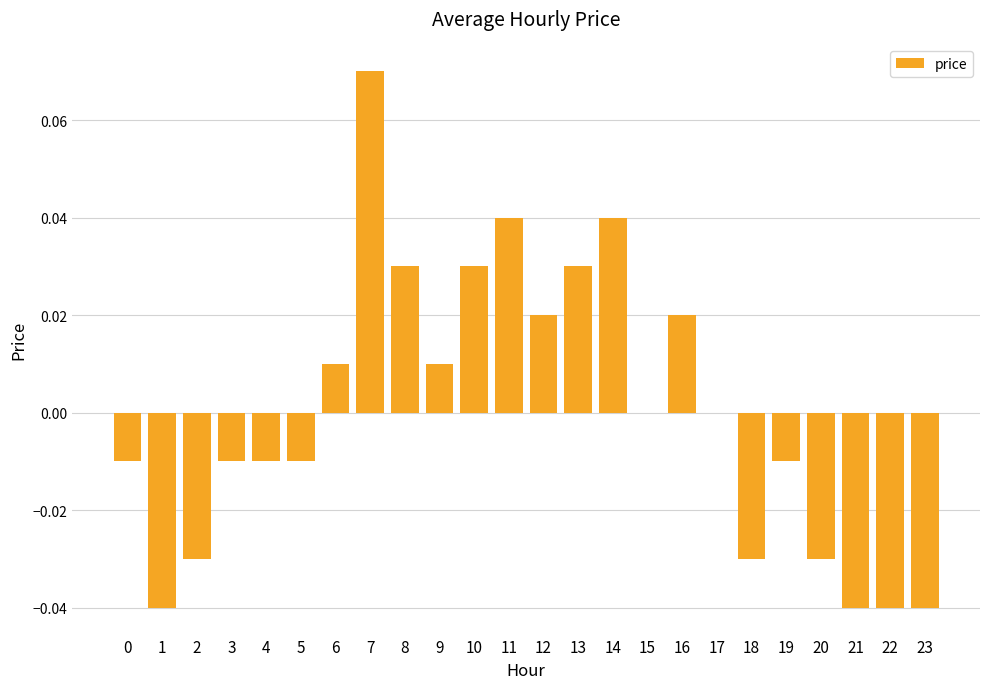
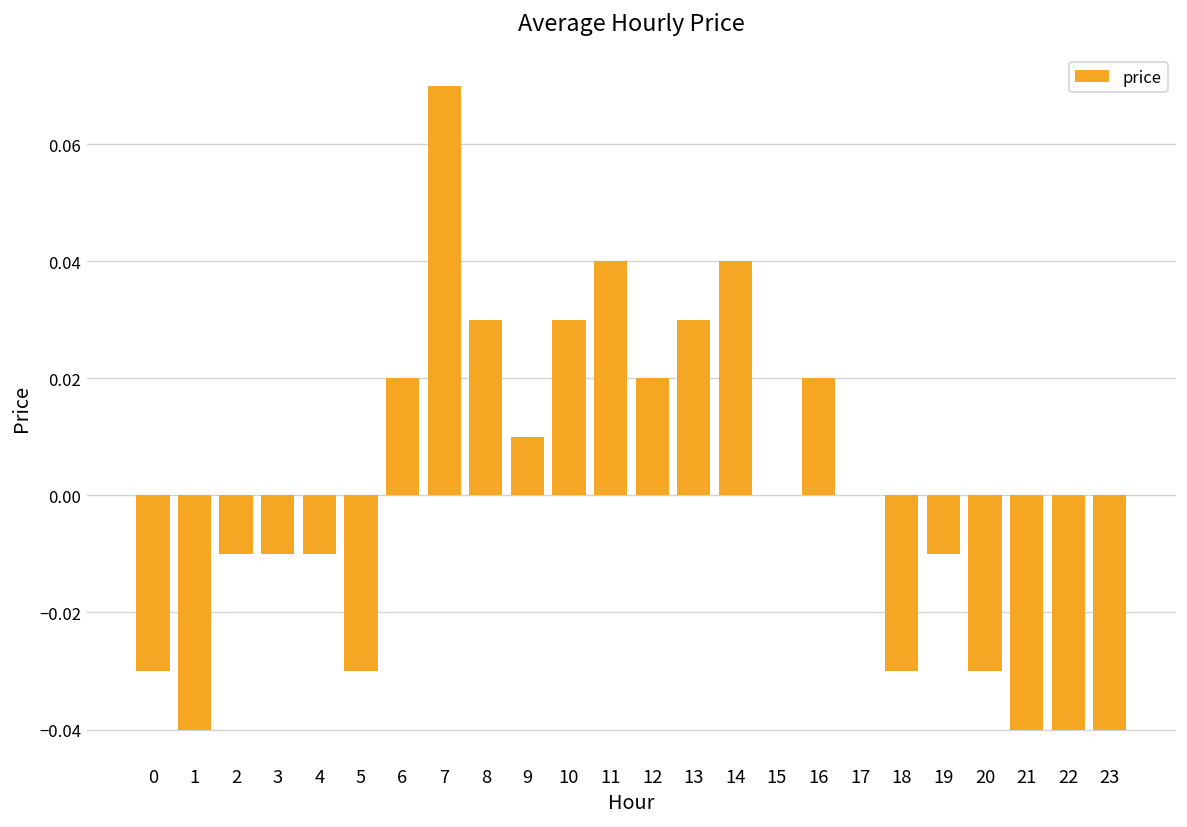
0: -0.01 -> -0.03
2: -0.03 -> -0.01
5: -0.01 -> -0.03
6: 0.01 -> 0.02
